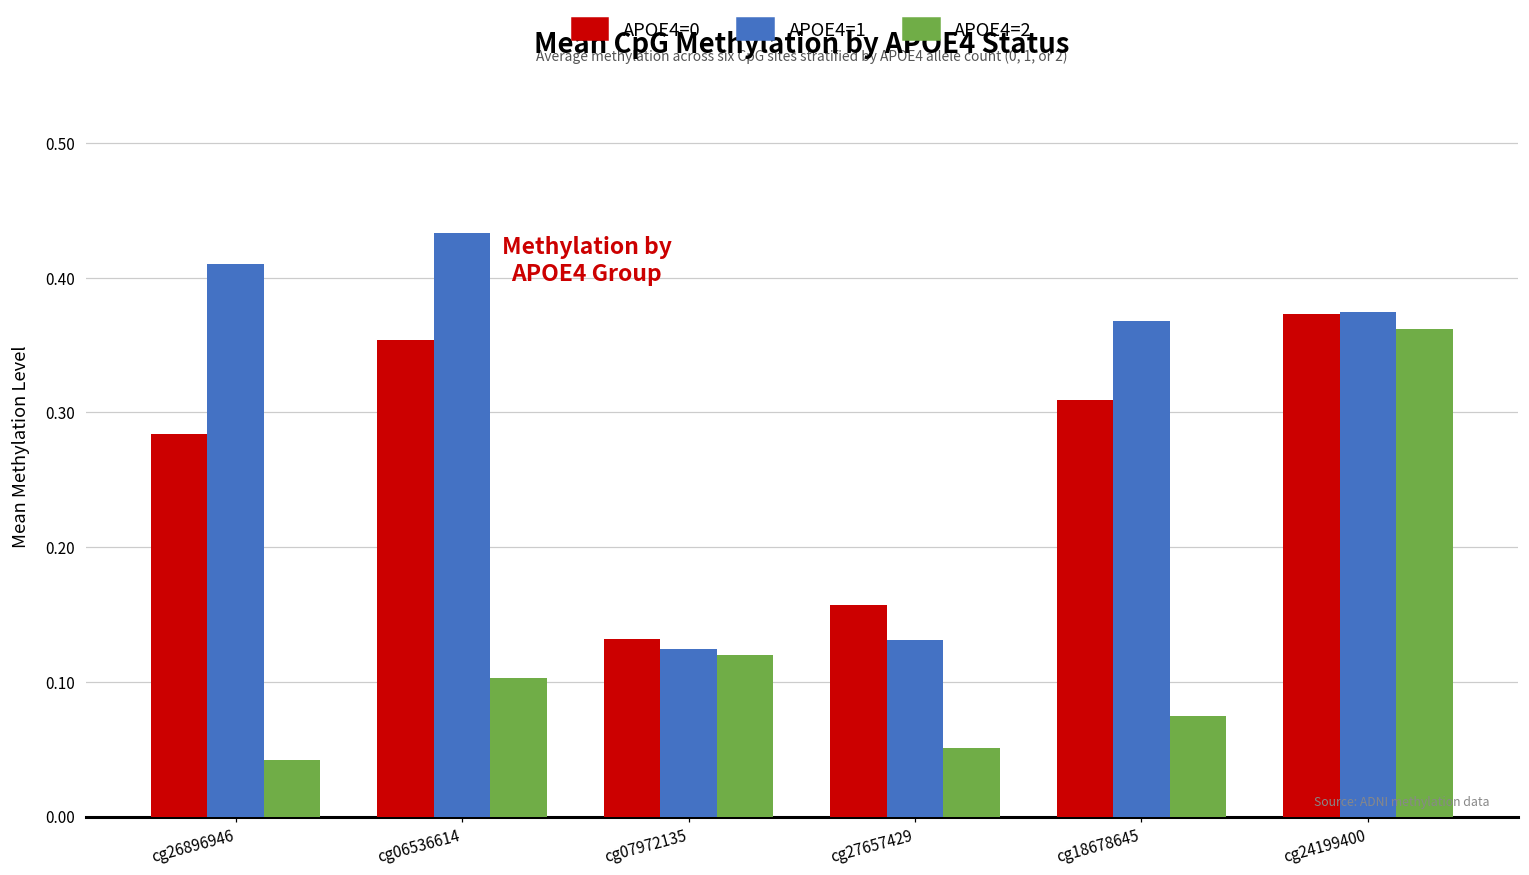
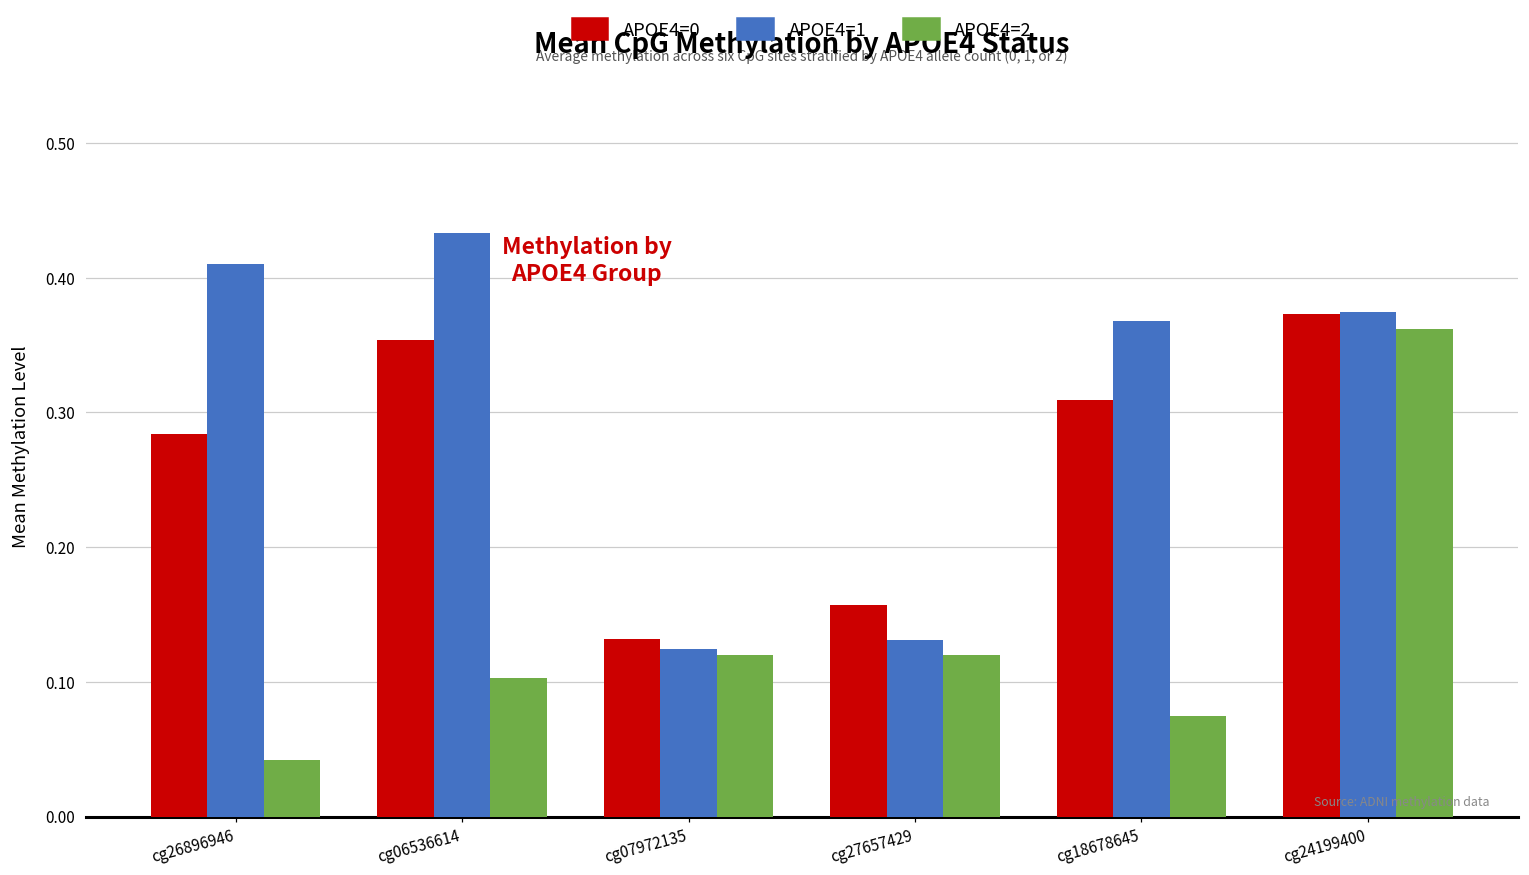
APOE4=2, cg27657429: 0.051 -> 0.120
